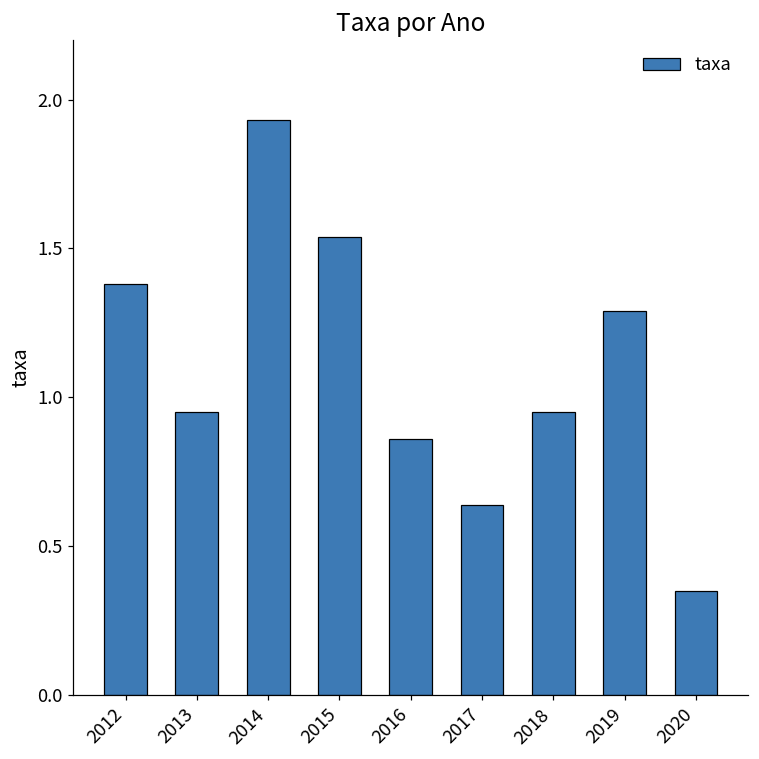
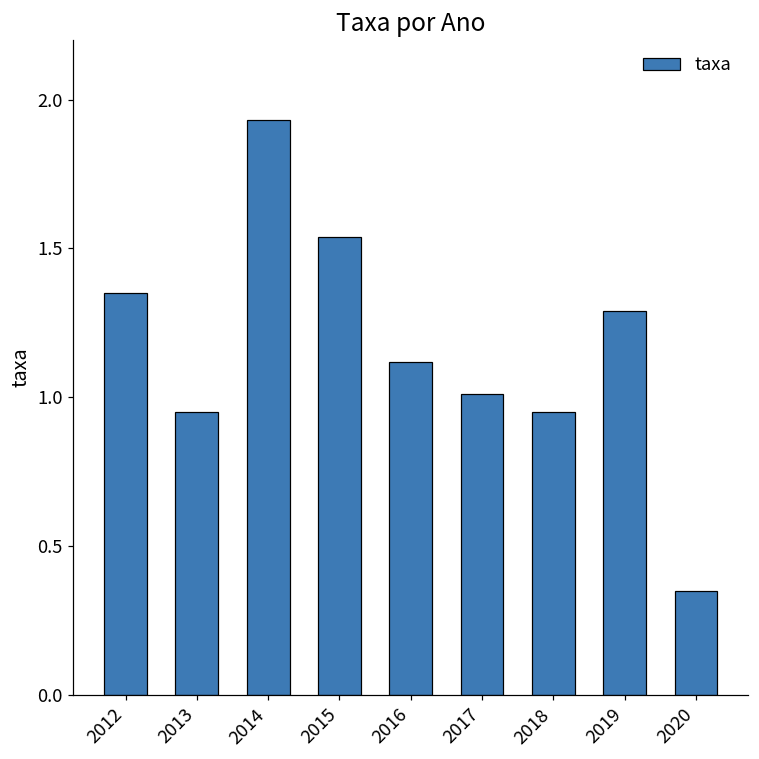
2012: 1.38 -> 1.35
2016: 0.86 -> 1.12
2017: 0.64 -> 1.01
